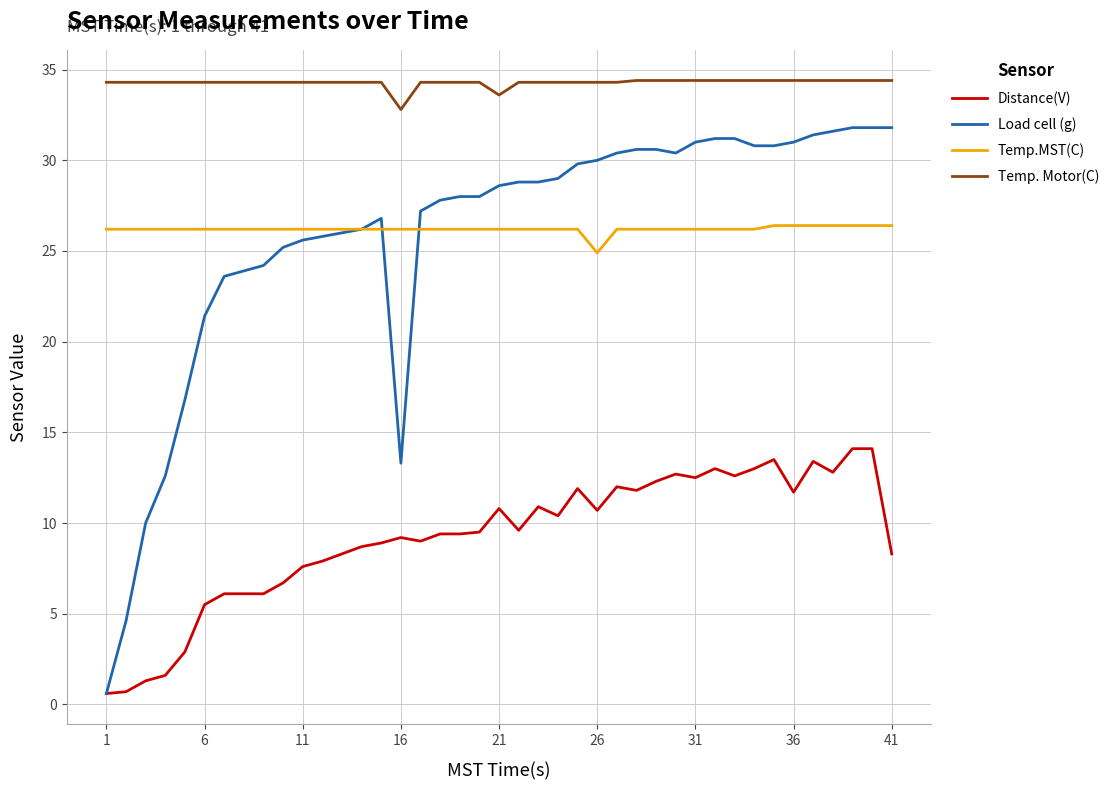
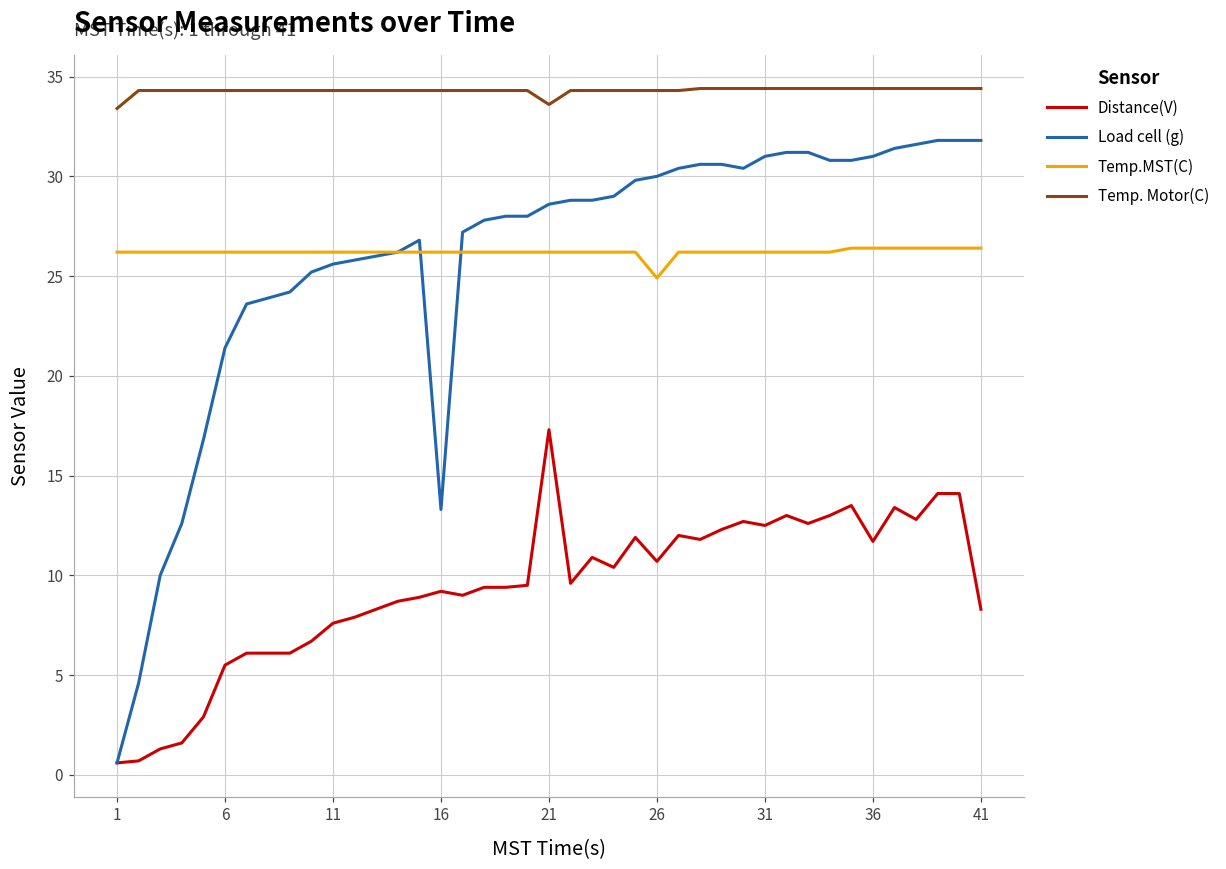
Temp. Motor(C), 1: 34.3 -> 33.4
Temp. Motor(C), 16: 32.8 -> 34.3
Distance(V), 21: 10.8 -> 17.3
